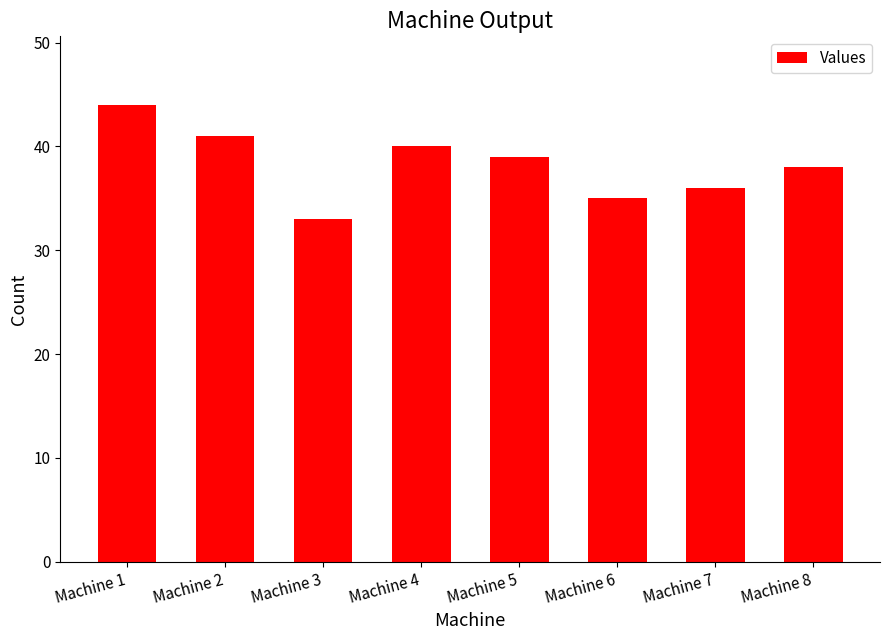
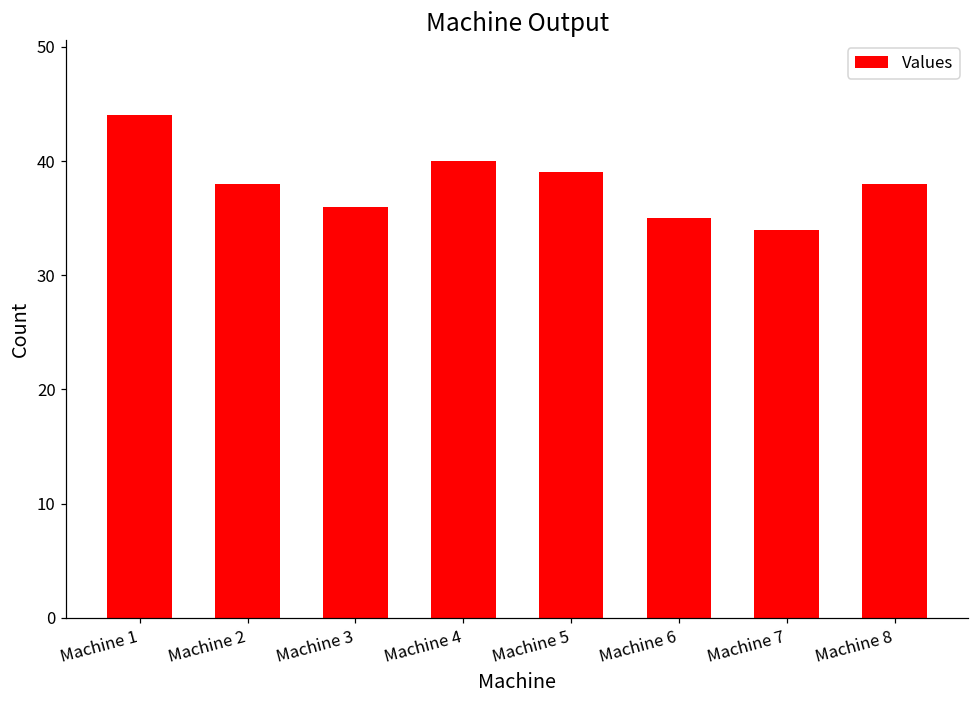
Machine 2: 41 -> 38
Machine 3: 33 -> 36
Machine 7: 36 -> 34
